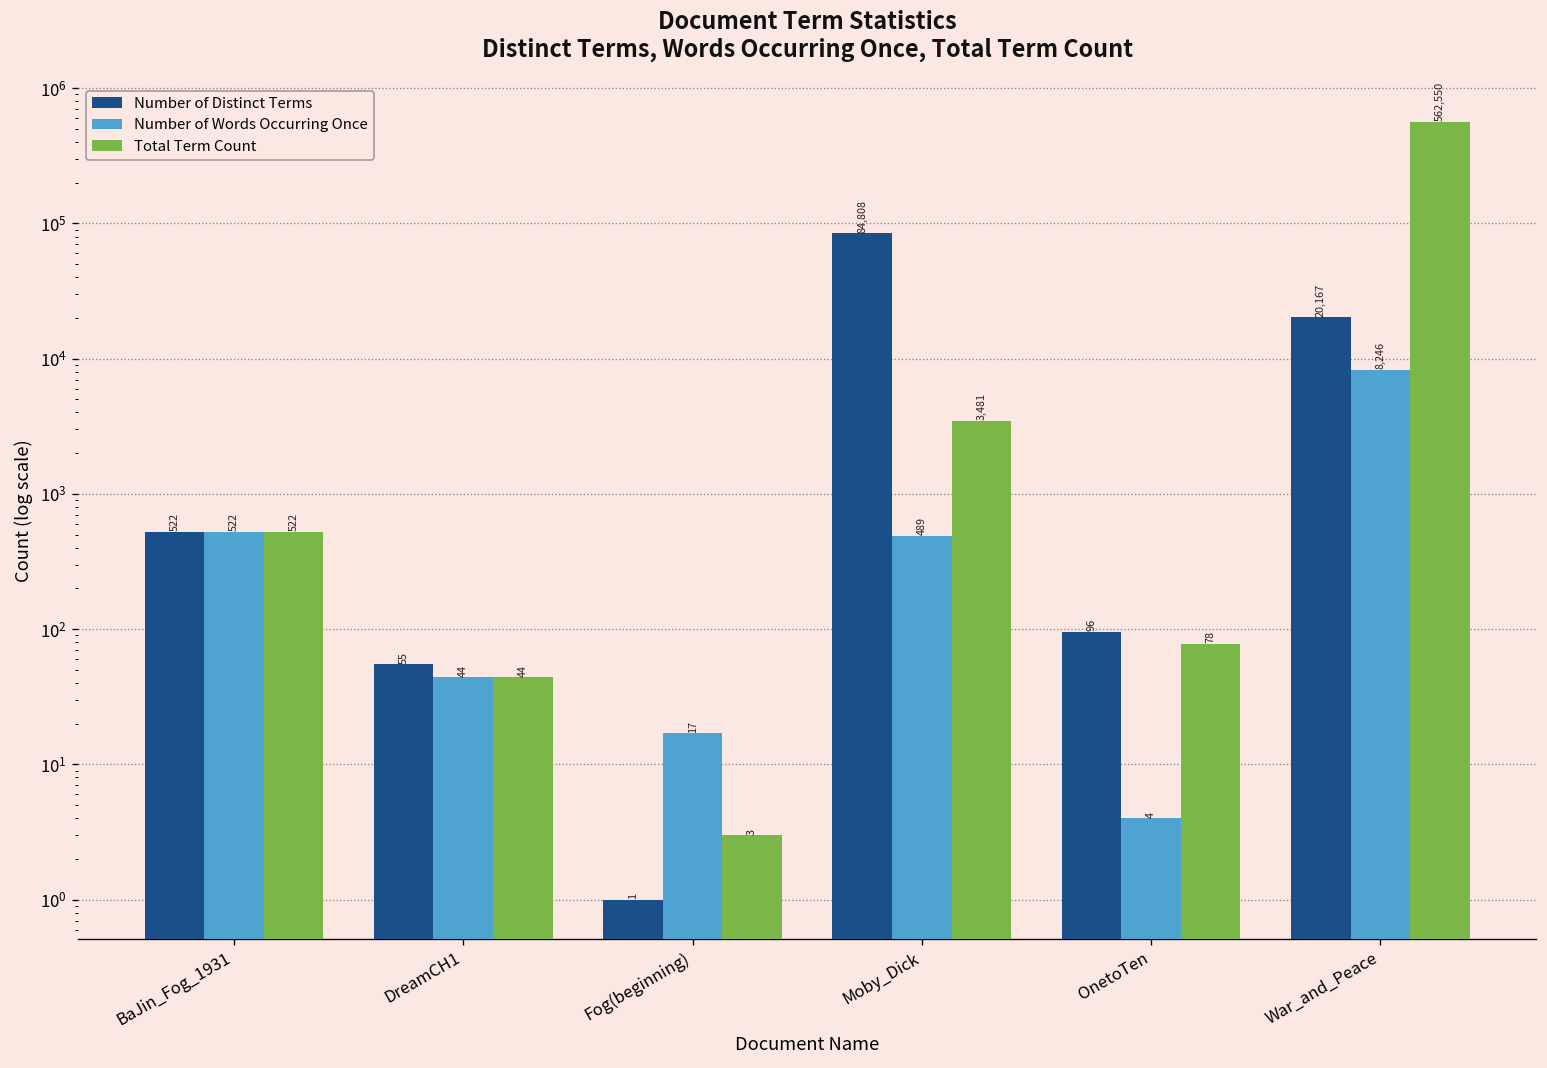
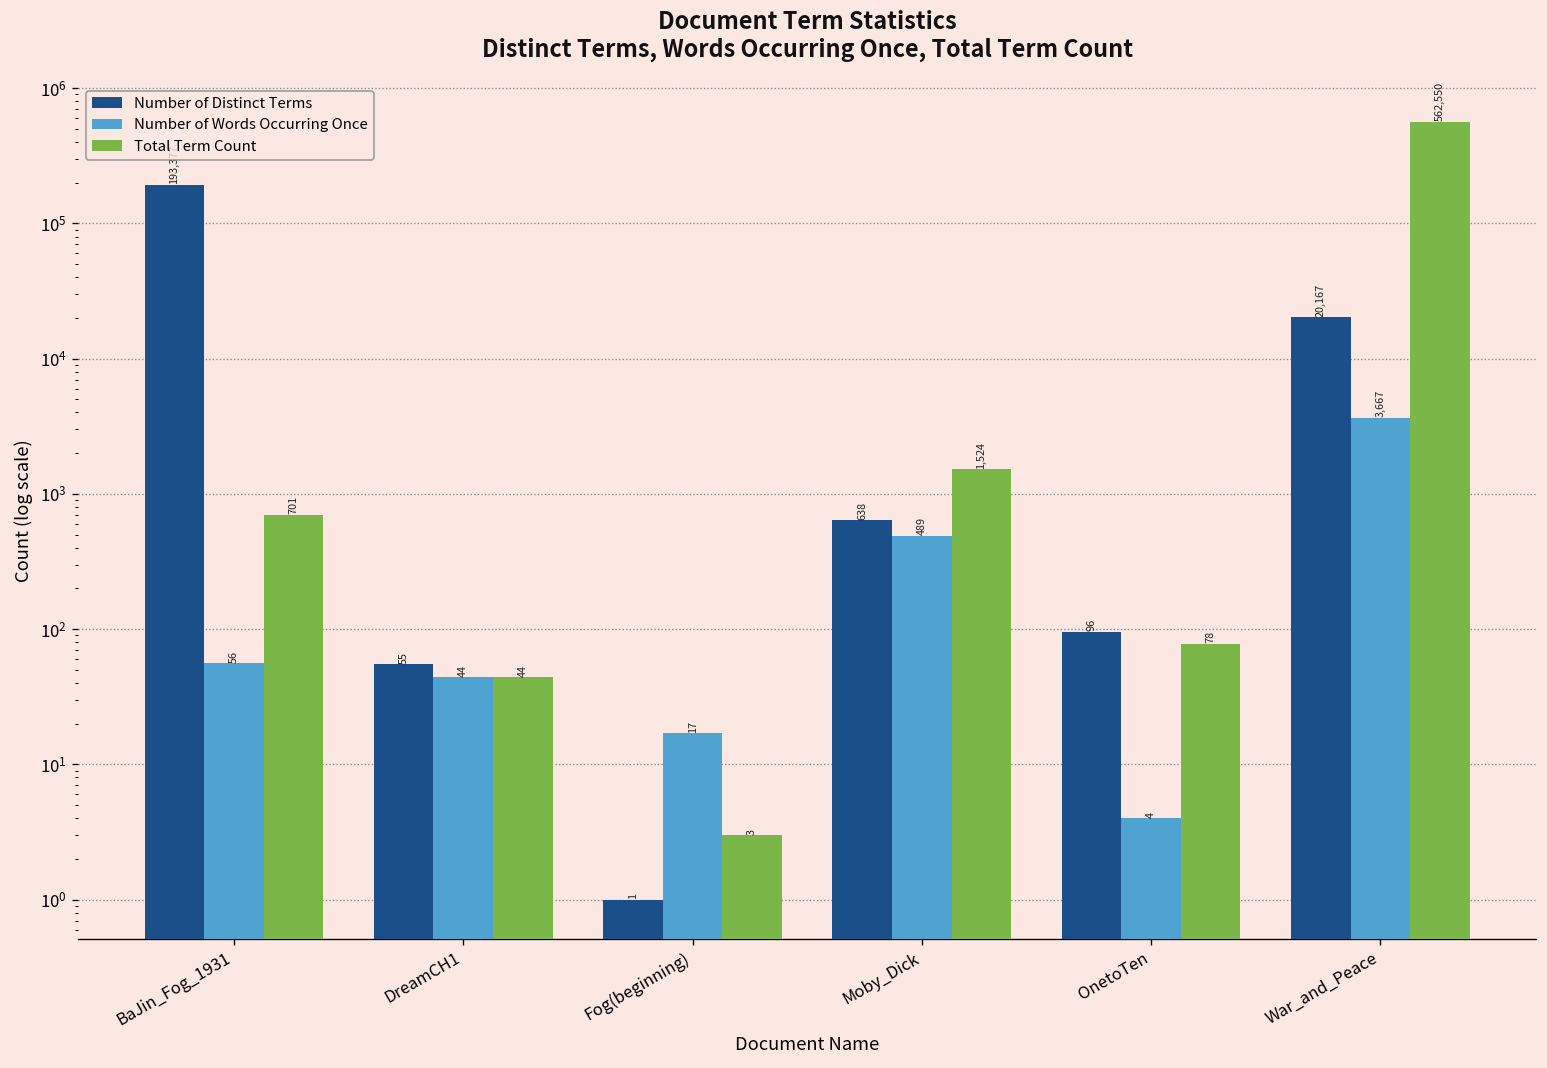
Number of Distinct Terms, BaJin_Fog_1931: 500 -> 190000
Number of Words Occurring Once, BaJin_Fog_1931: 522 -> 56
Total Term Count, BaJin_Fog_1931: 522 -> 701
Number of Distinct Terms, Moby_Dick: 84,808 -> 638
Total Term Count, Moby_Dick: 3,481 -> 1,524
Number of Words Occurring Once, War_and_Peace: 8,246 -> 3,667
